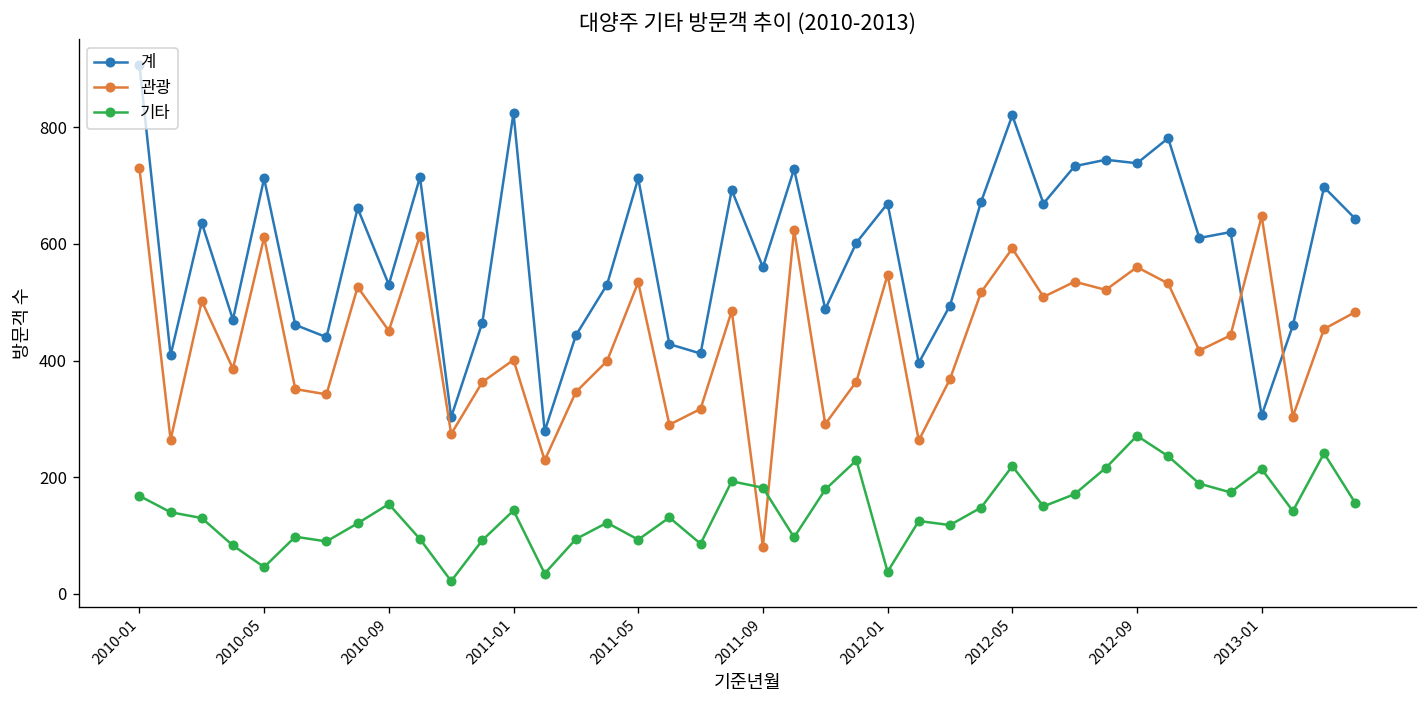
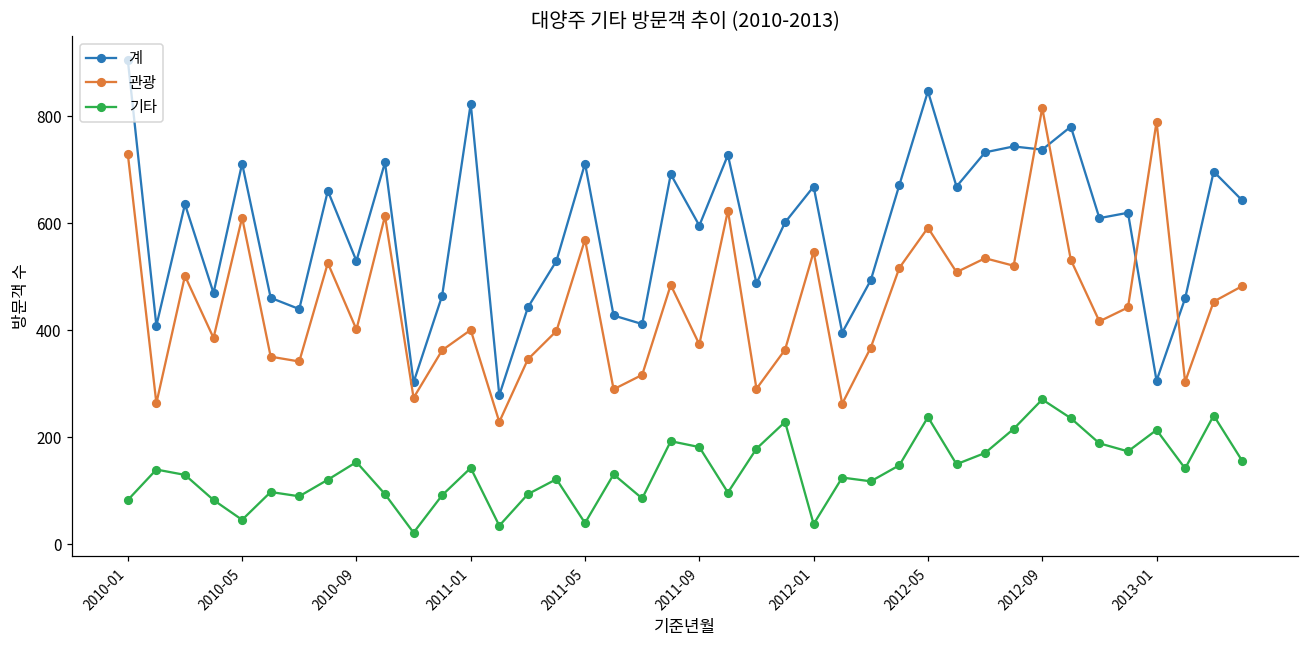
기타, 2010-01: 170 -> 80
관광, 2010-09: 450 -> 400
관광, 2011-05: 530 -> 570
기타, 2011-05: 90 -> 40
계, 2011-09: 560 -> 600
관광, 2011-09: 80 -> 370
계, 2012-05: 820 -> 850
기타, 2012-05: 220 -> 240
관광, 2012-09: 560 -> 820
관광, 2013-01: 650 -> 790
